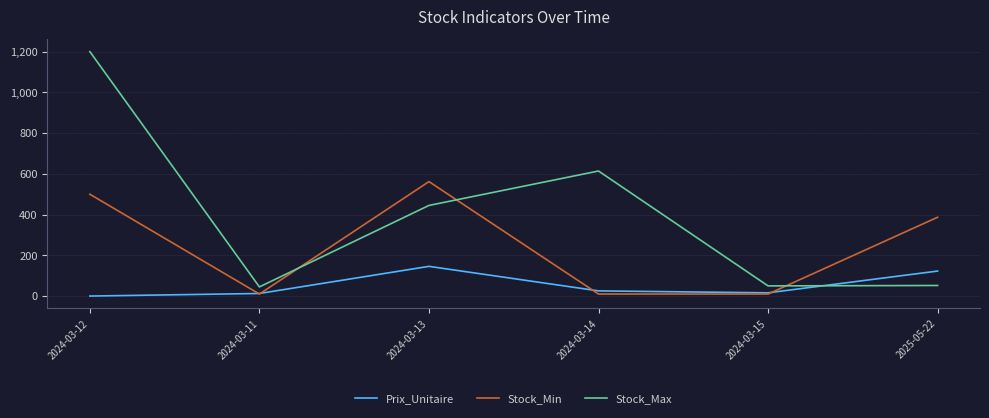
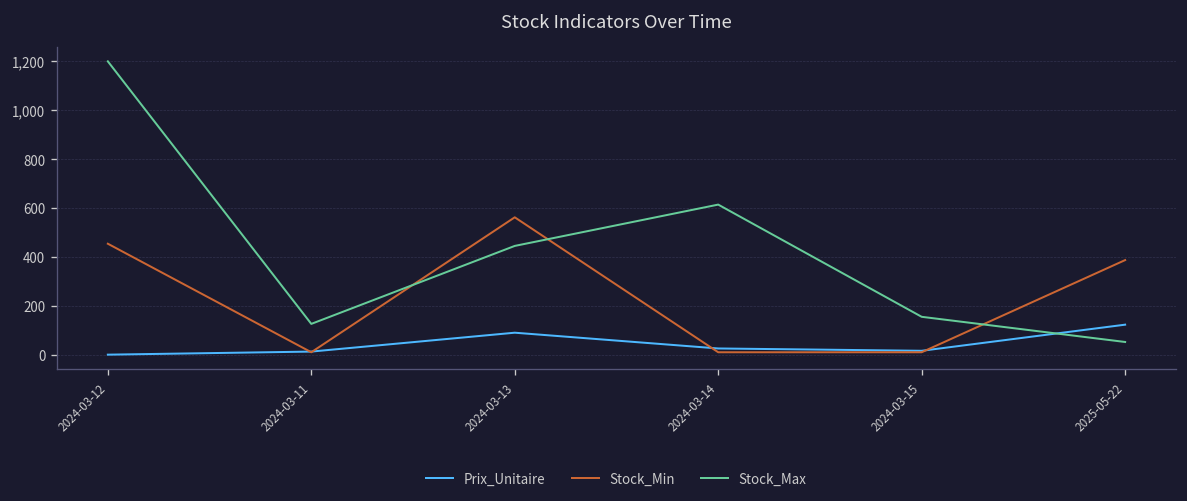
Stock_Min, 2024-03-12: 500 -> 450
Stock_Max, 2024-03-11: 50 -> 130
Prix_Unitaire, 2024-03-13: 150 -> 90
Stock_Max, 2024-03-15: 50 -> 160
